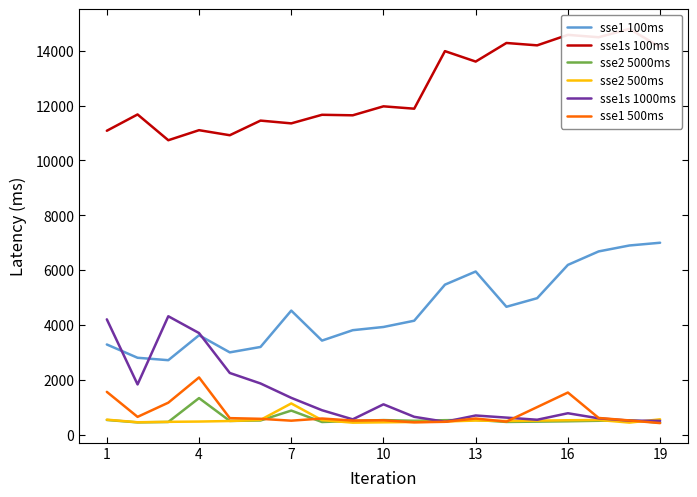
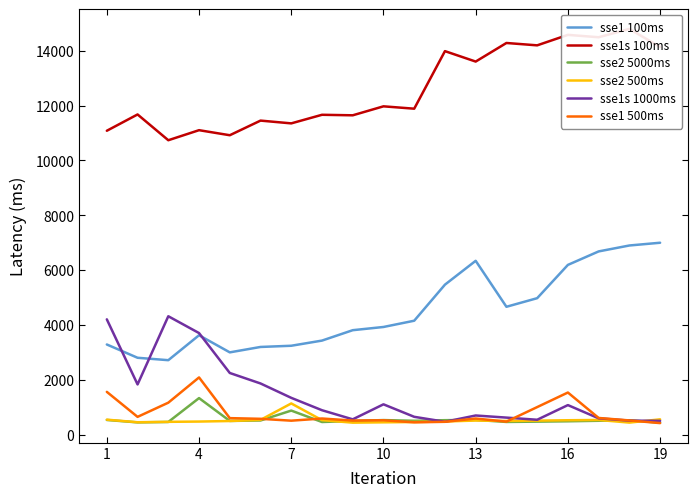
sse1 100ms, 7: 4500 -> 3200
sse1 100ms, 13: 6000 -> 6300
sse1s 1000ms, 16: 800 -> 1100
